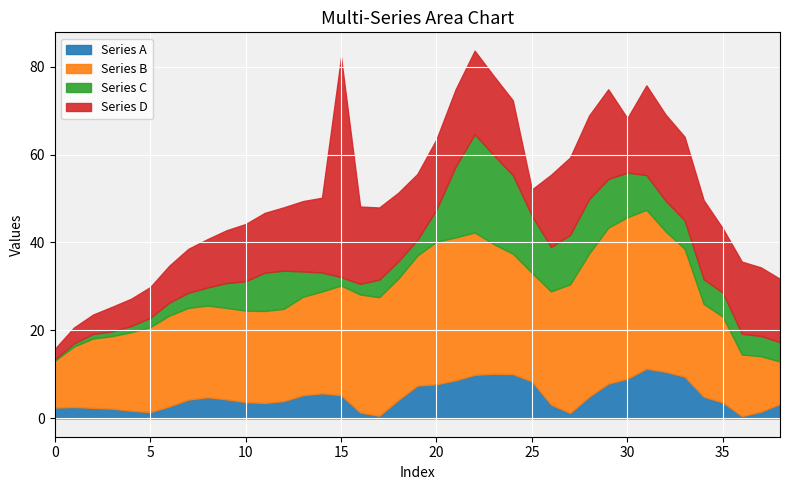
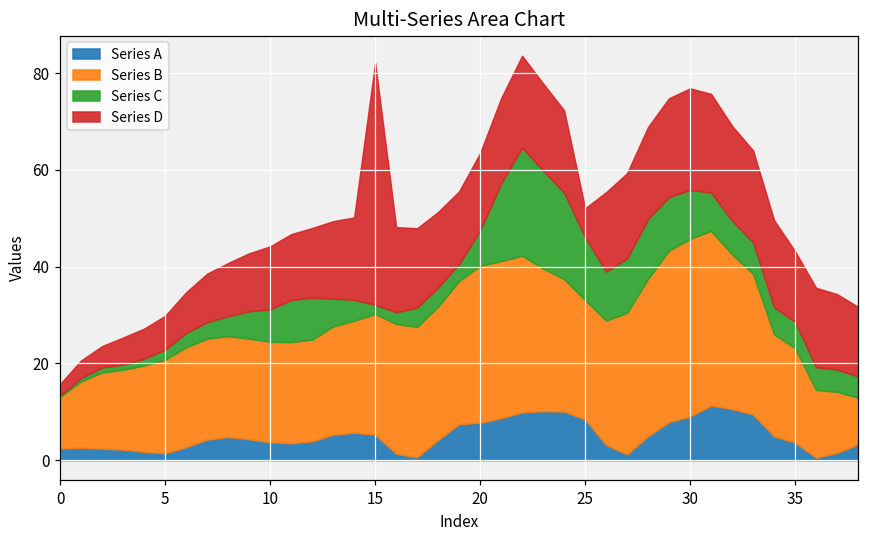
Series D, 30: 12 -> 21
